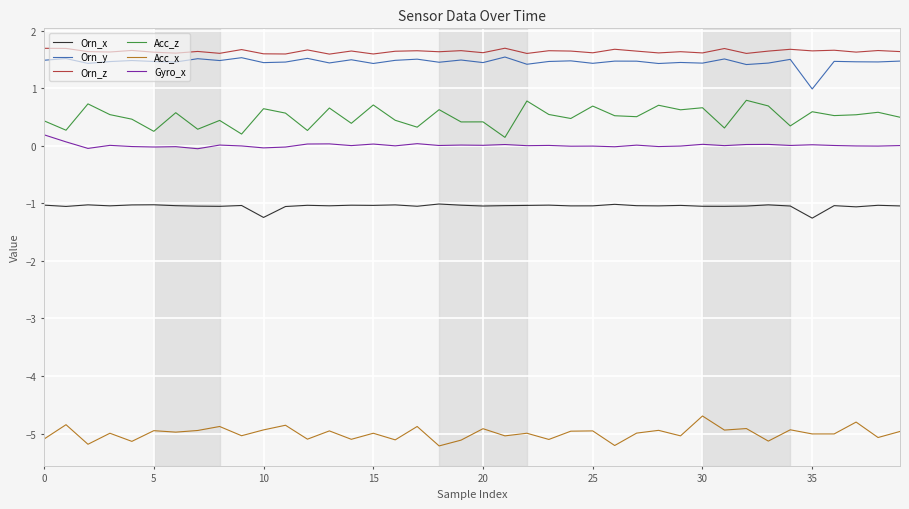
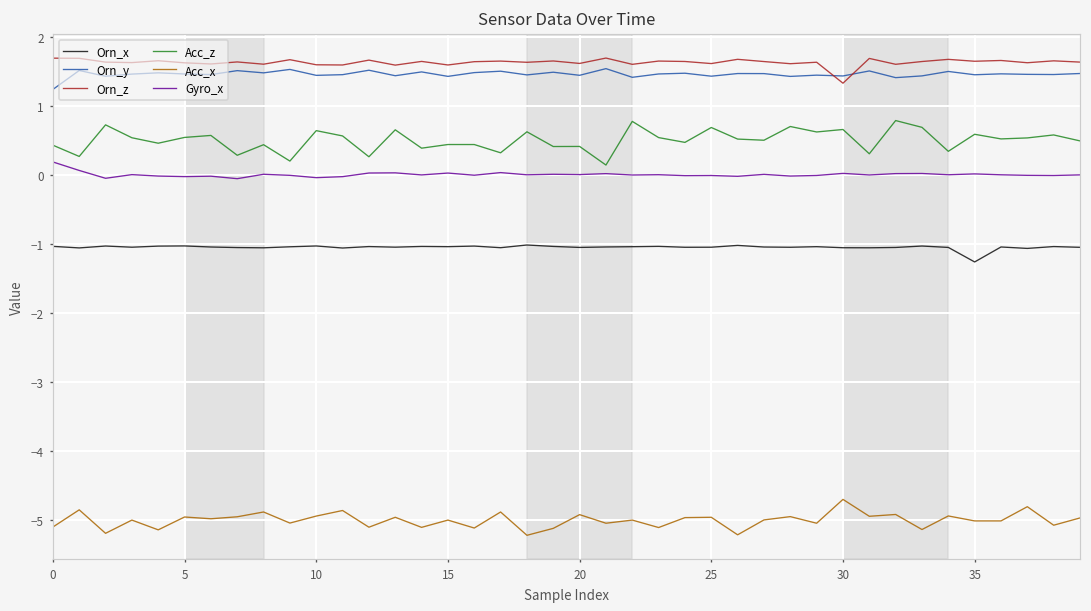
Orn_y, 0: 1.5 -> 1.2
Acc_z, 5: 0.3 -> 0.5
Orn_x, 10: -1.2 -> -1.0
Acc_z, 15: 0.7 -> 0.4
Orn_z, 30: 1.6 -> 1.3
Orn_y, 35: 1.0 -> 1.5
